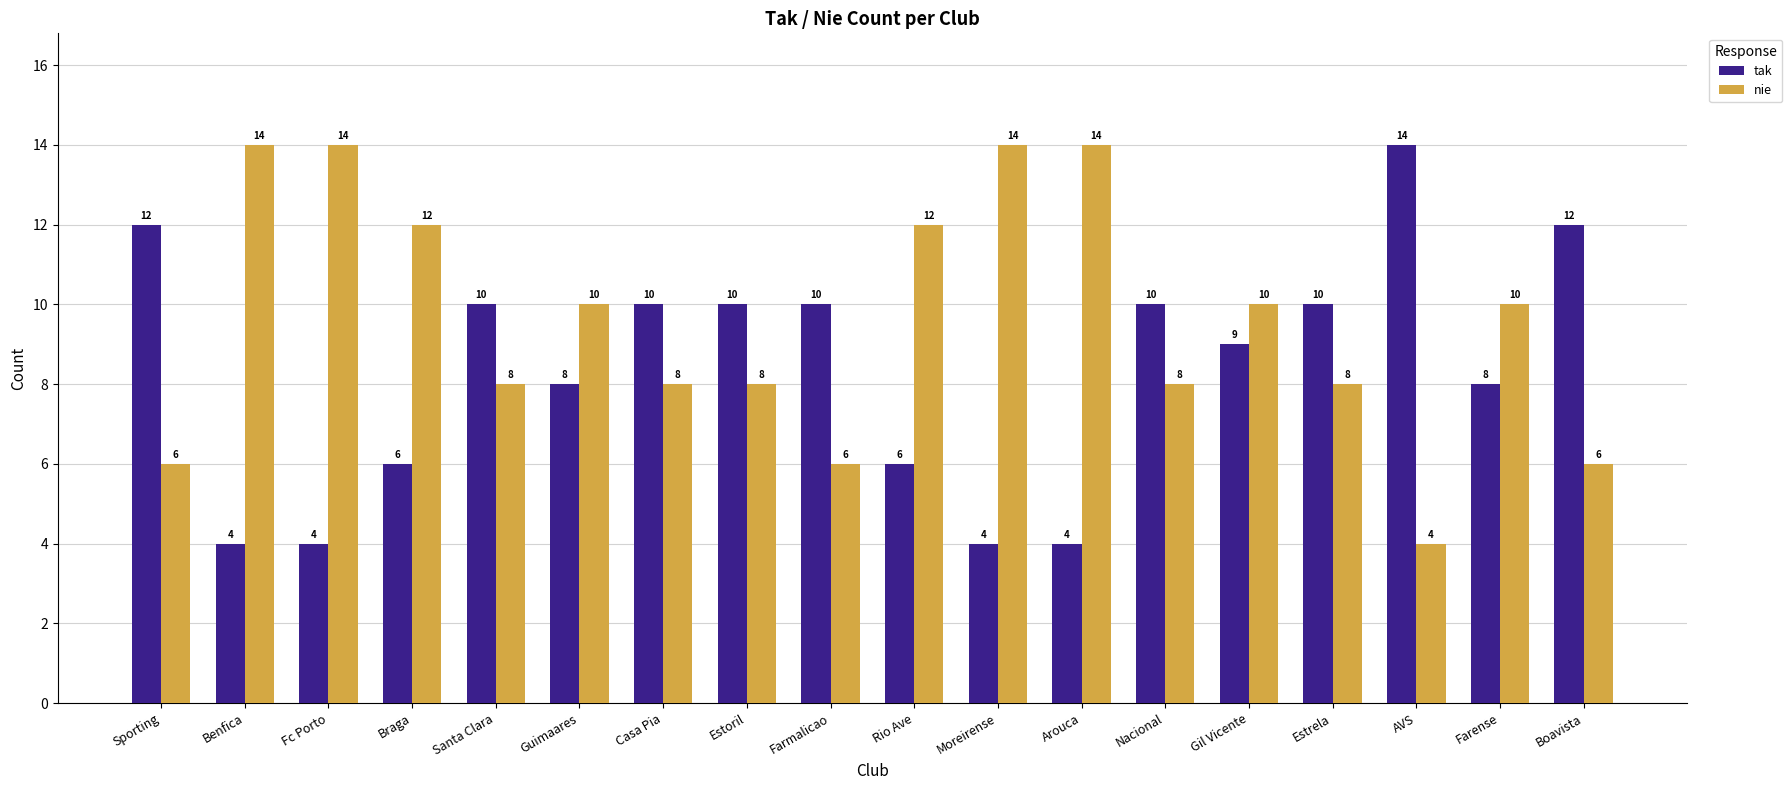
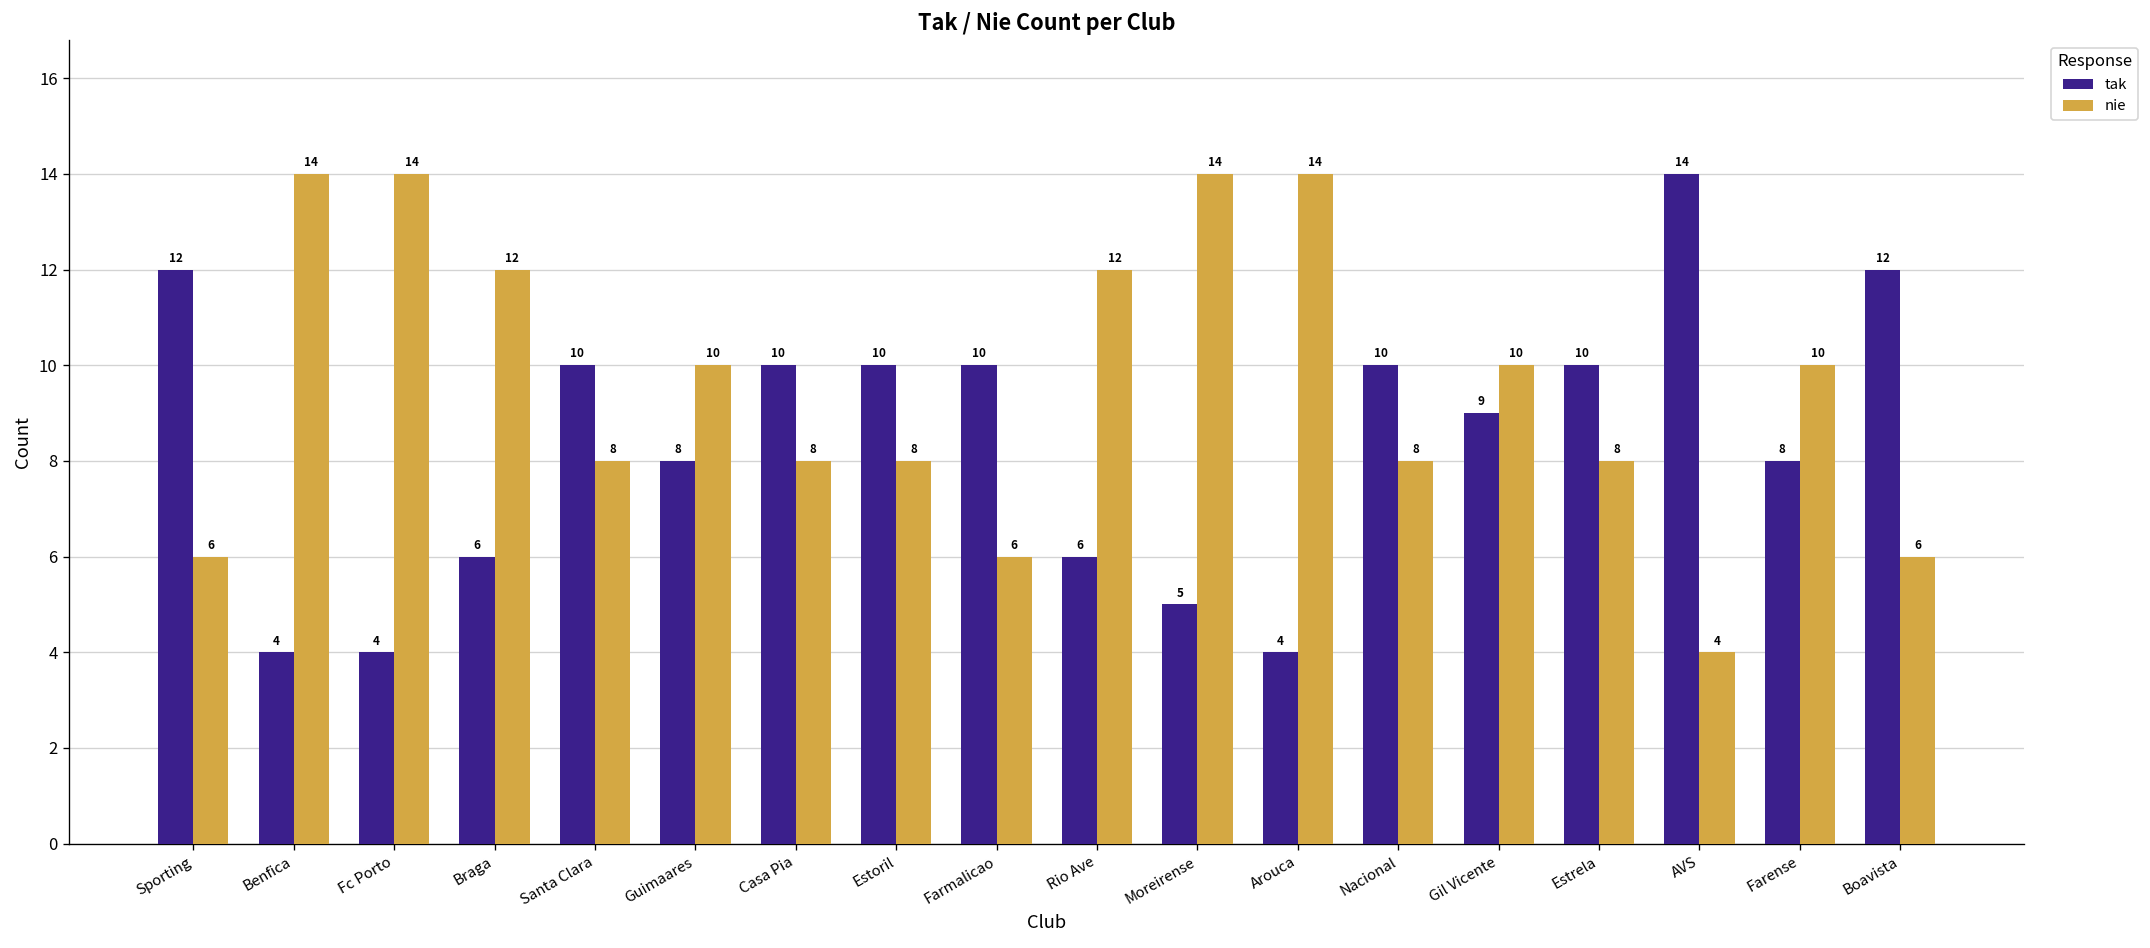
tak, Moreirense: 4 -> 5
